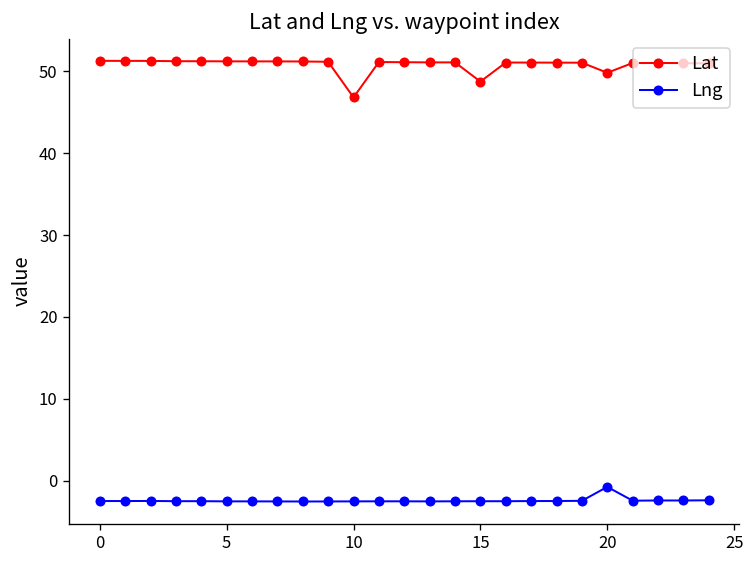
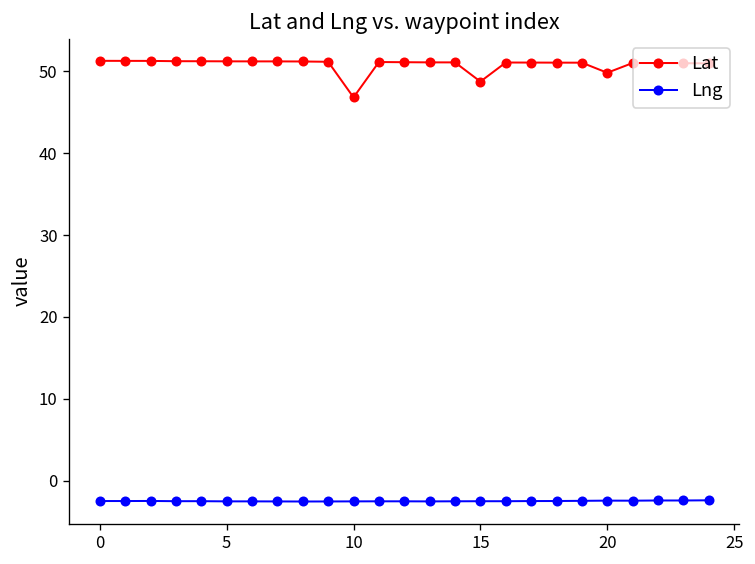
Lng, 20: -1 -> -2
